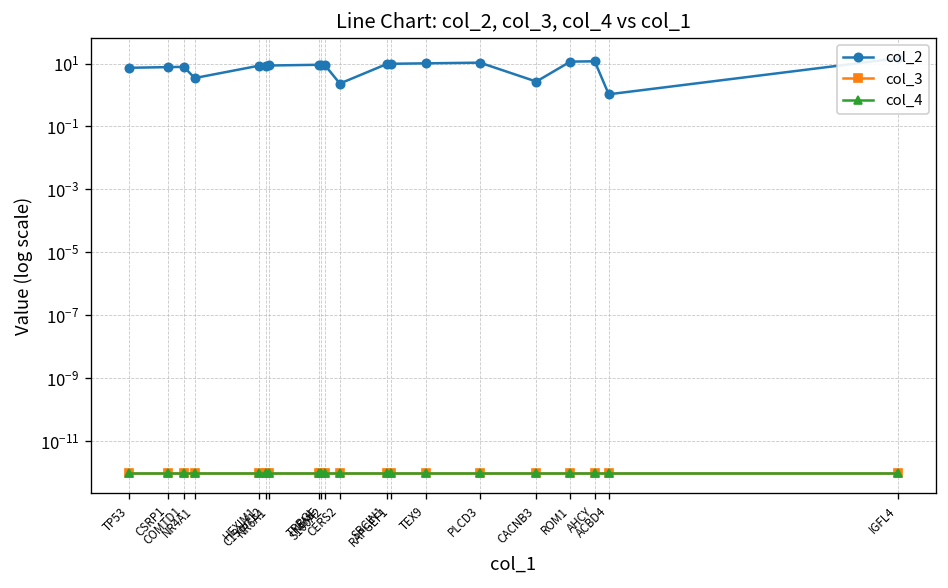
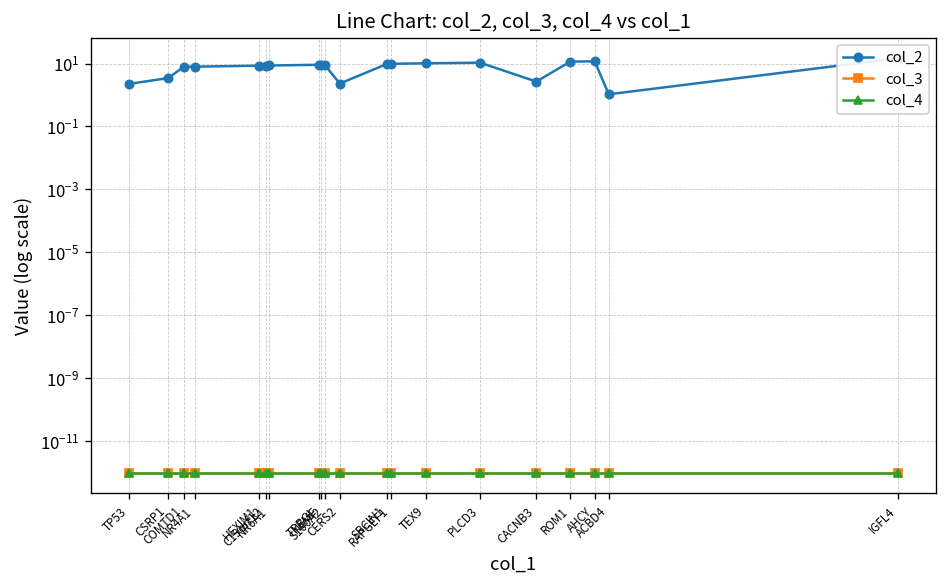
col_2, TP53: 7 -> 2
col_2, CSRP1: 8 -> 3
col_2, NR4A1: 3 -> 8
